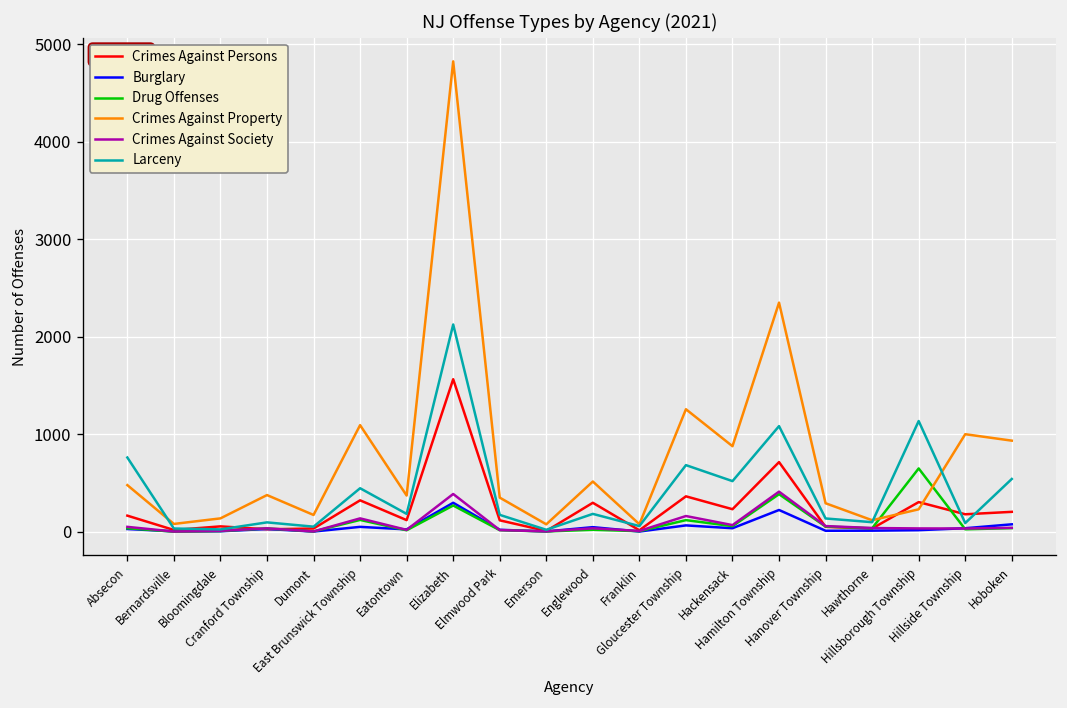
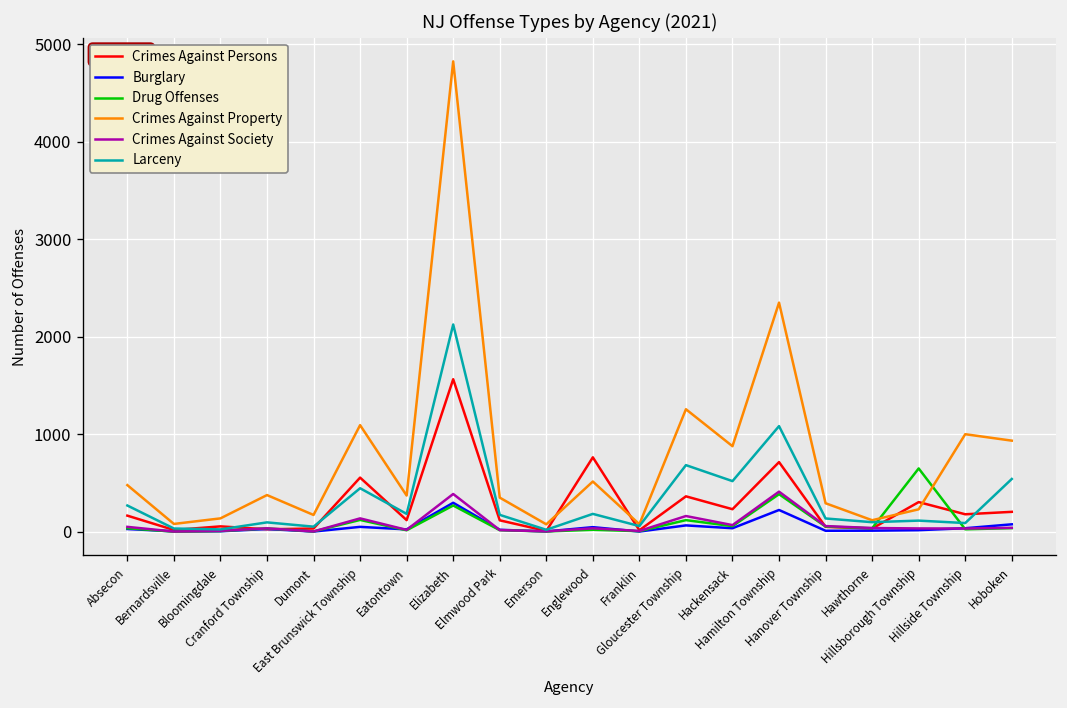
Larceny, Absecon: 800 -> 300
Crimes Against Persons, East Brunswick Township: 300 -> 600
Crimes Against Persons, Englewood: 300 -> 800
Larceny, Hillsborough Township: 1100 -> 100
